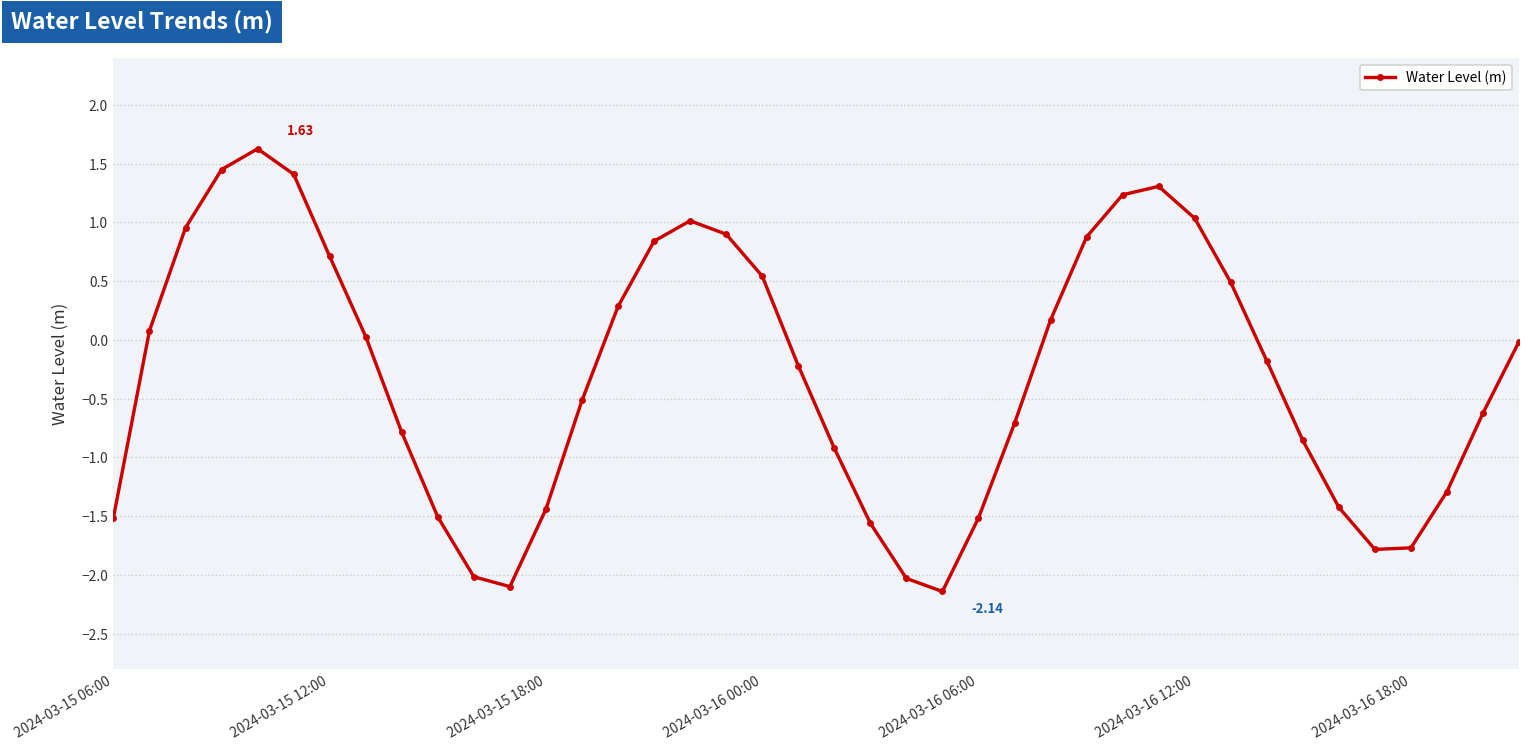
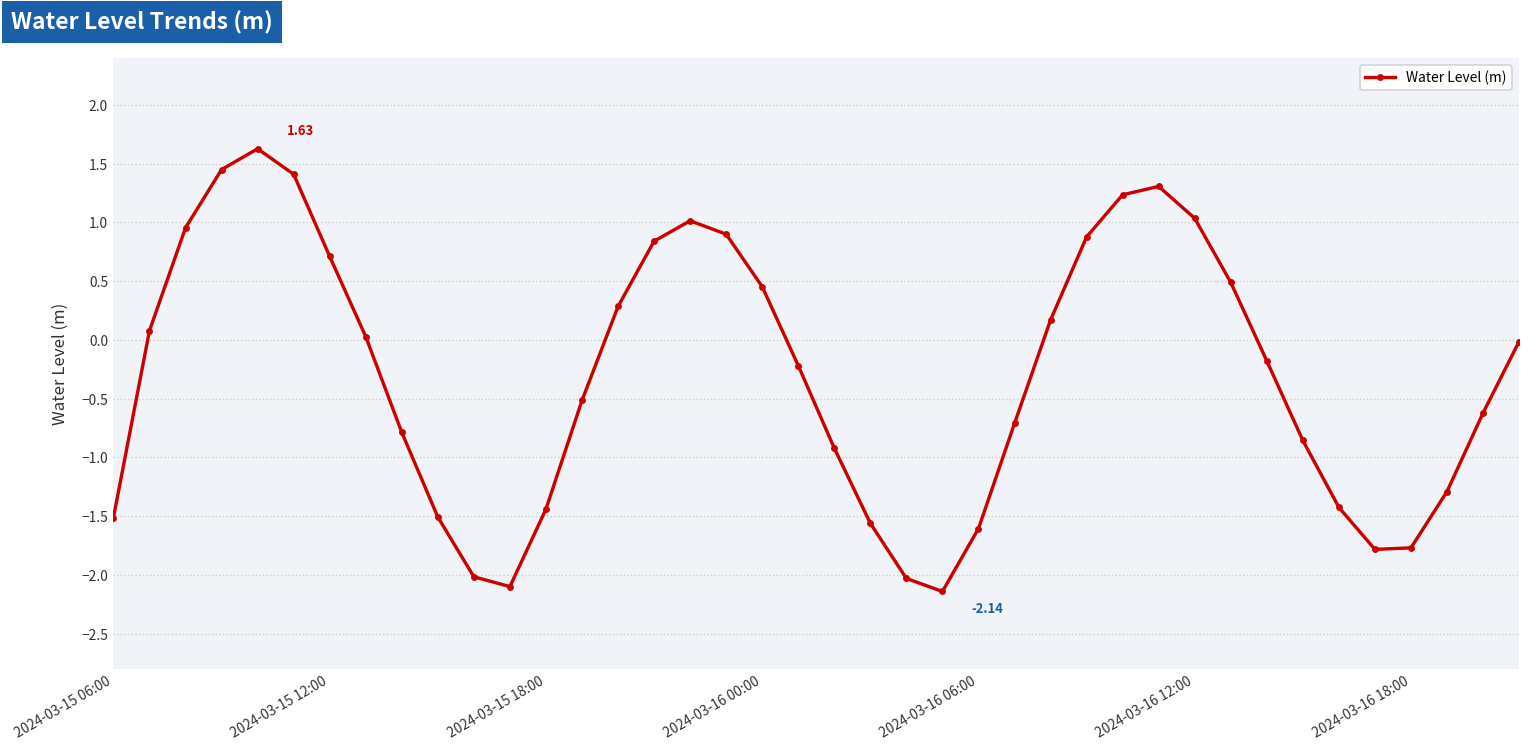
2024-03-16 00:00: 0.54 -> 0.45
2024-03-16 06:00: -1.52 -> -1.61
